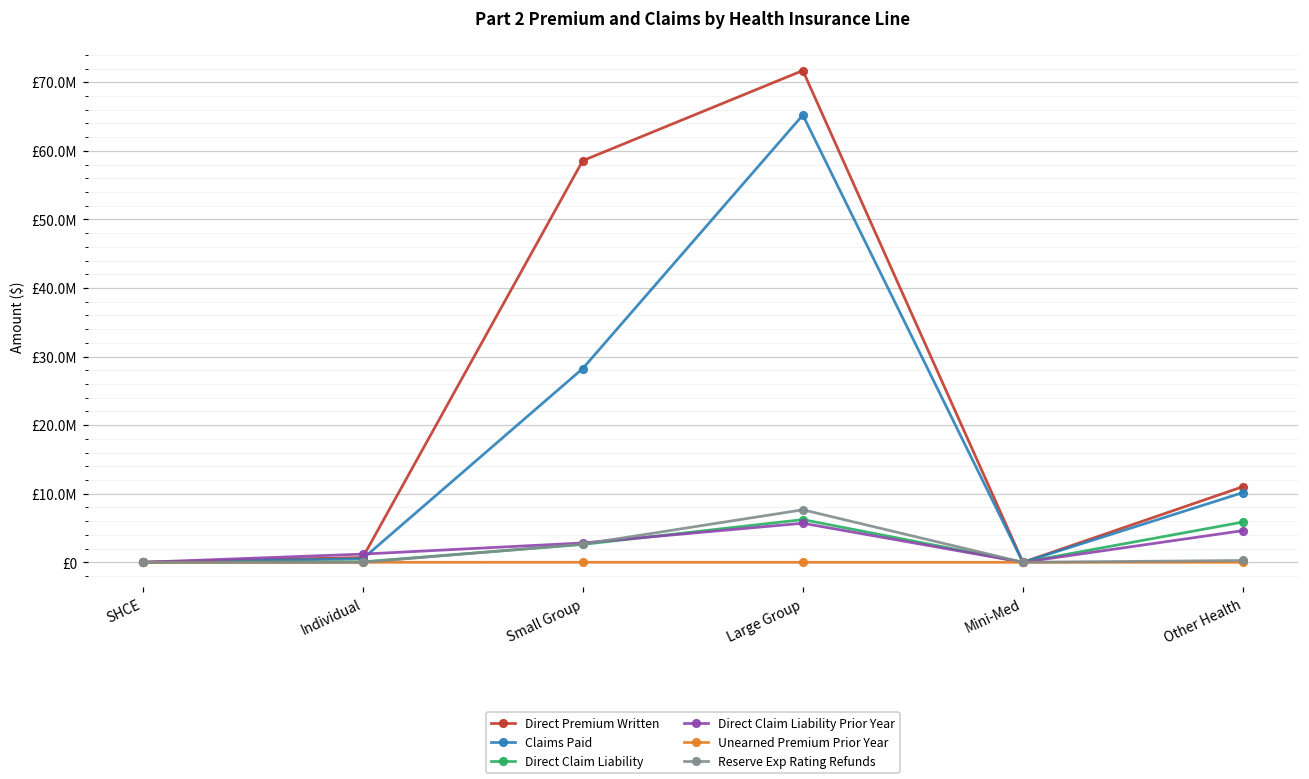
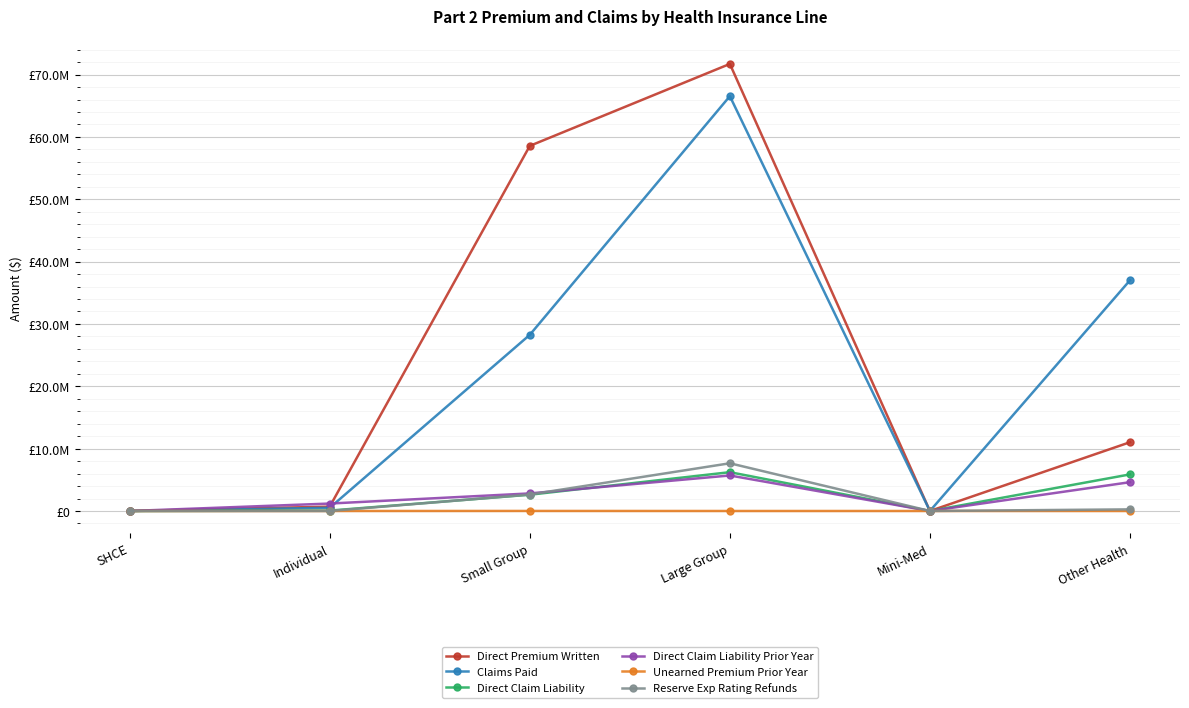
Claims Paid, Large Group: £65000000 -> £67000000
Claims Paid, Other Health: £10000000 -> £37000000
